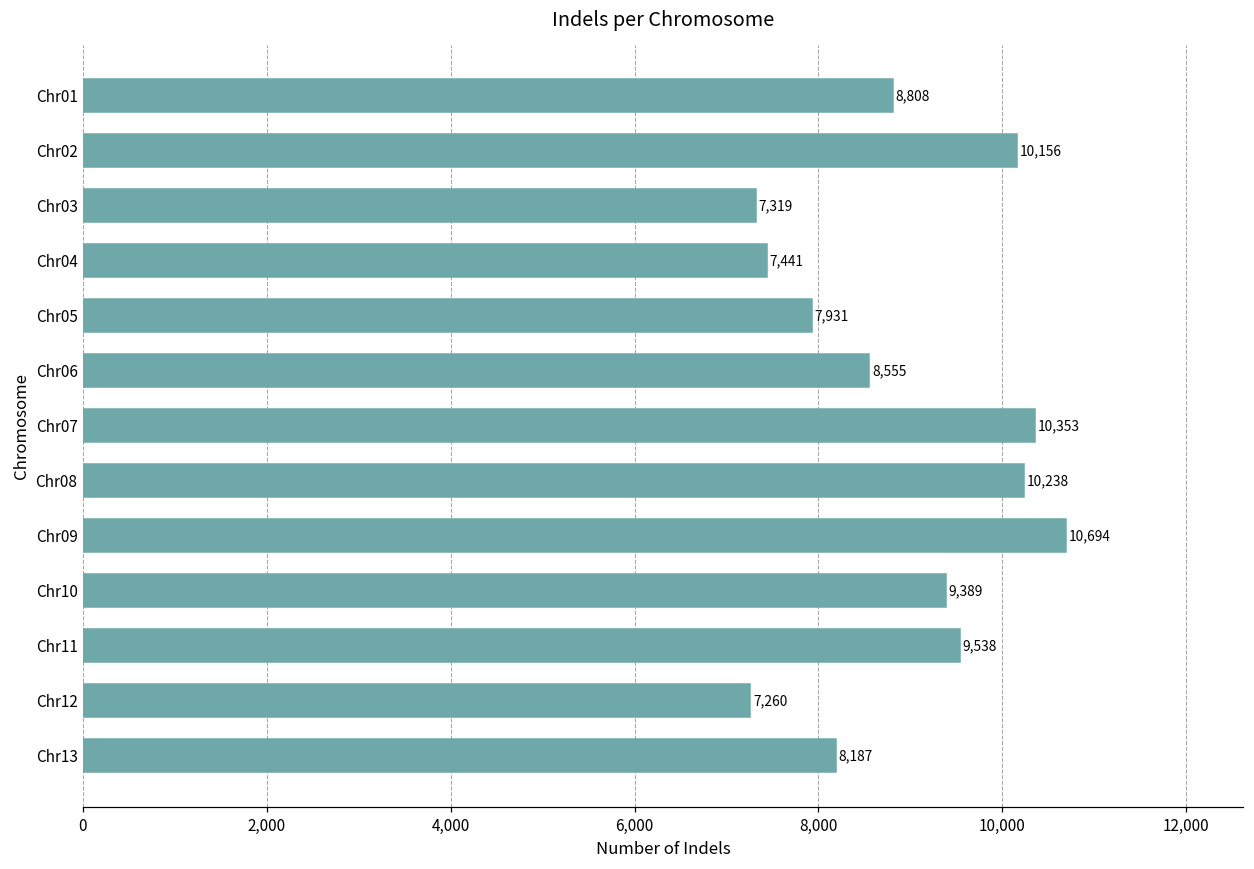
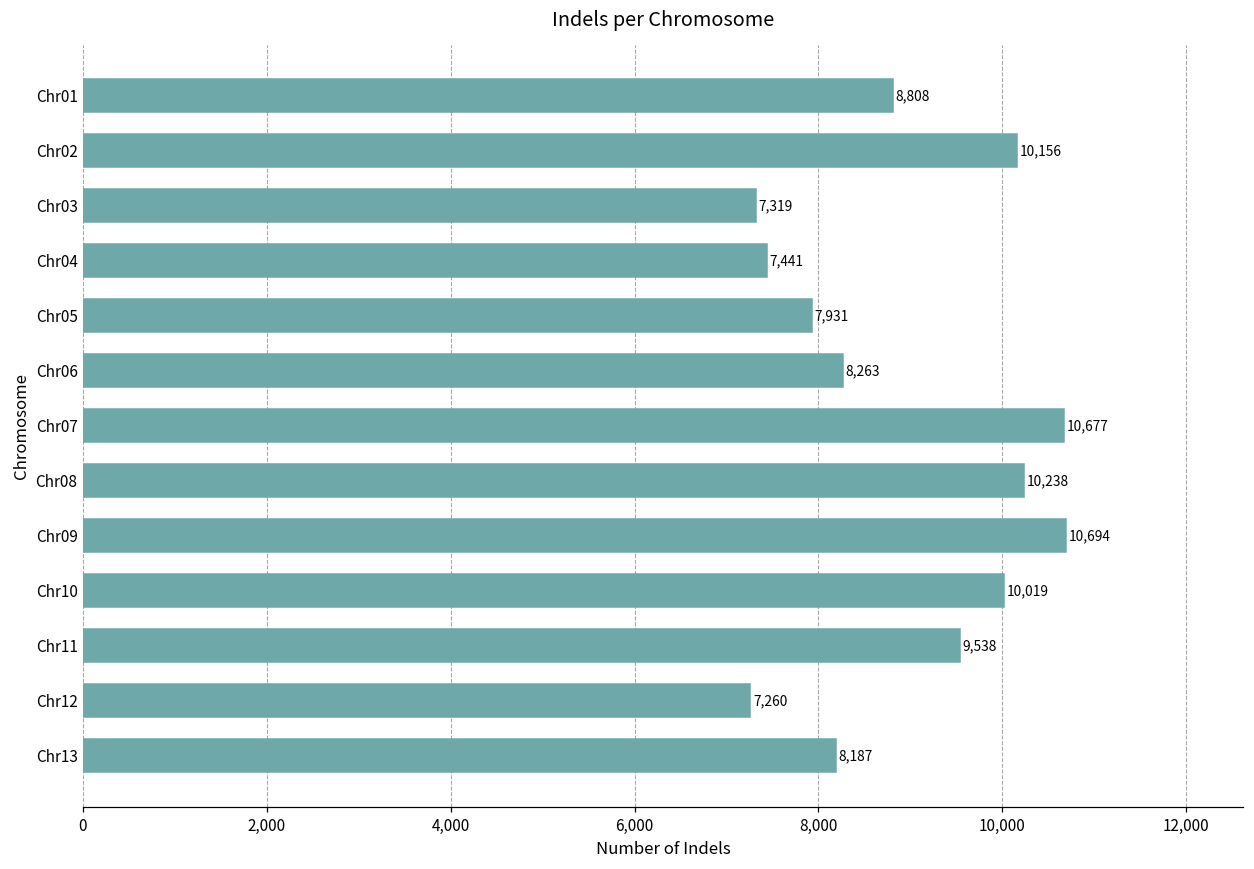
Chr06: 8,555 -> 8,263
Chr07: 10,353 -> 10,677
Chr10: 9,389 -> 10,019
